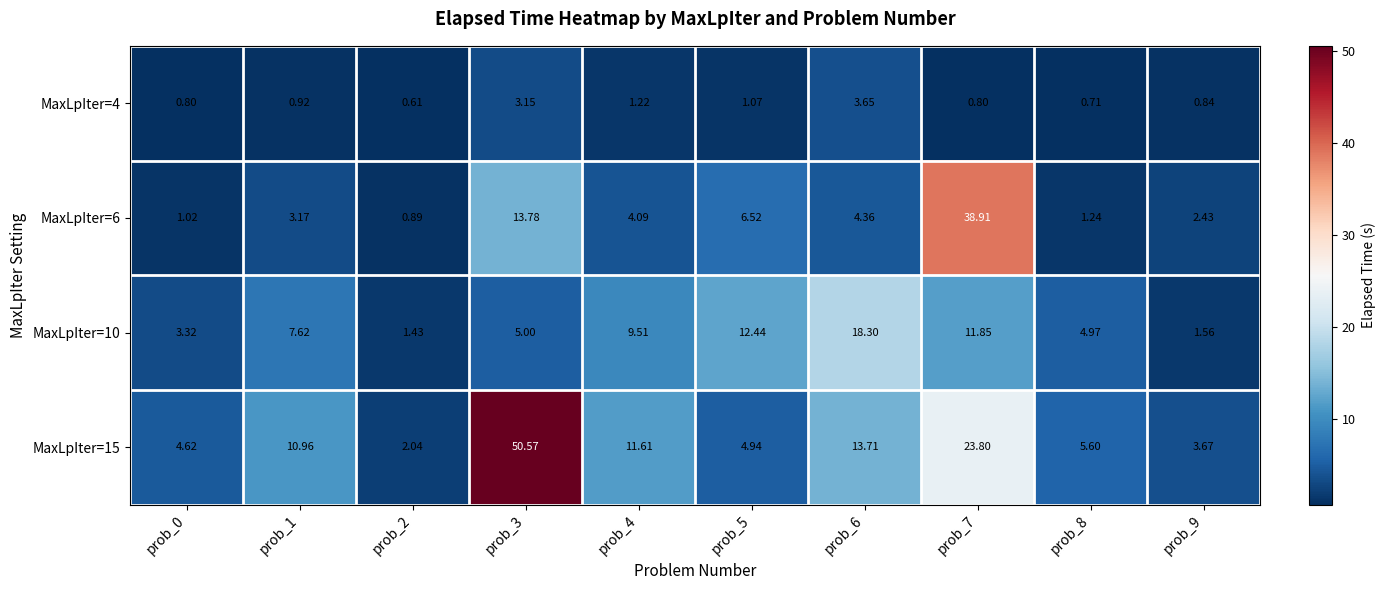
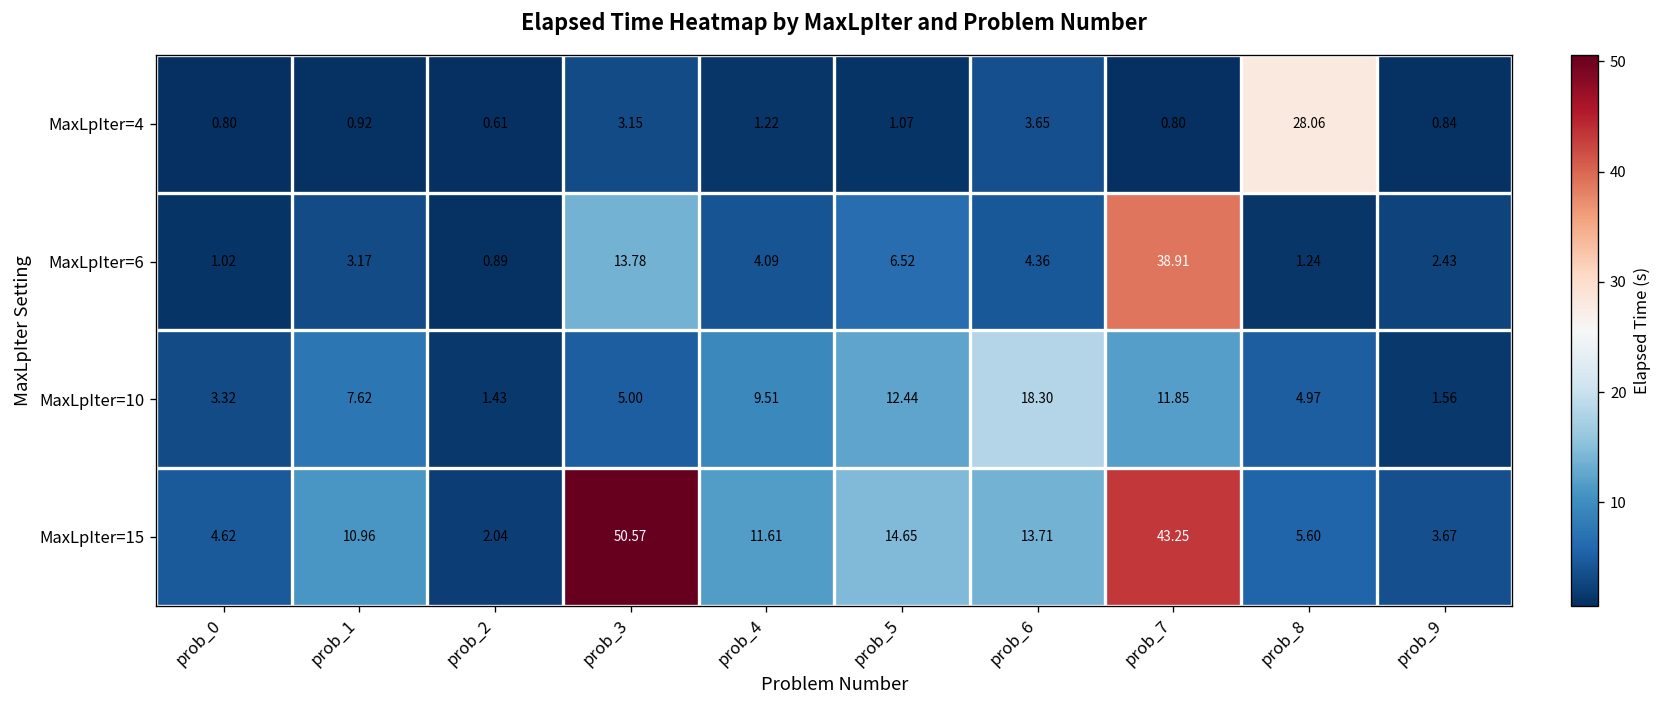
MaxLpIter=4, prob_8: 0.71 -> 28.06
MaxLpIter=15, prob_5: 4.94 -> 14.65
MaxLpIter=15, prob_7: 23.80 -> 43.25
